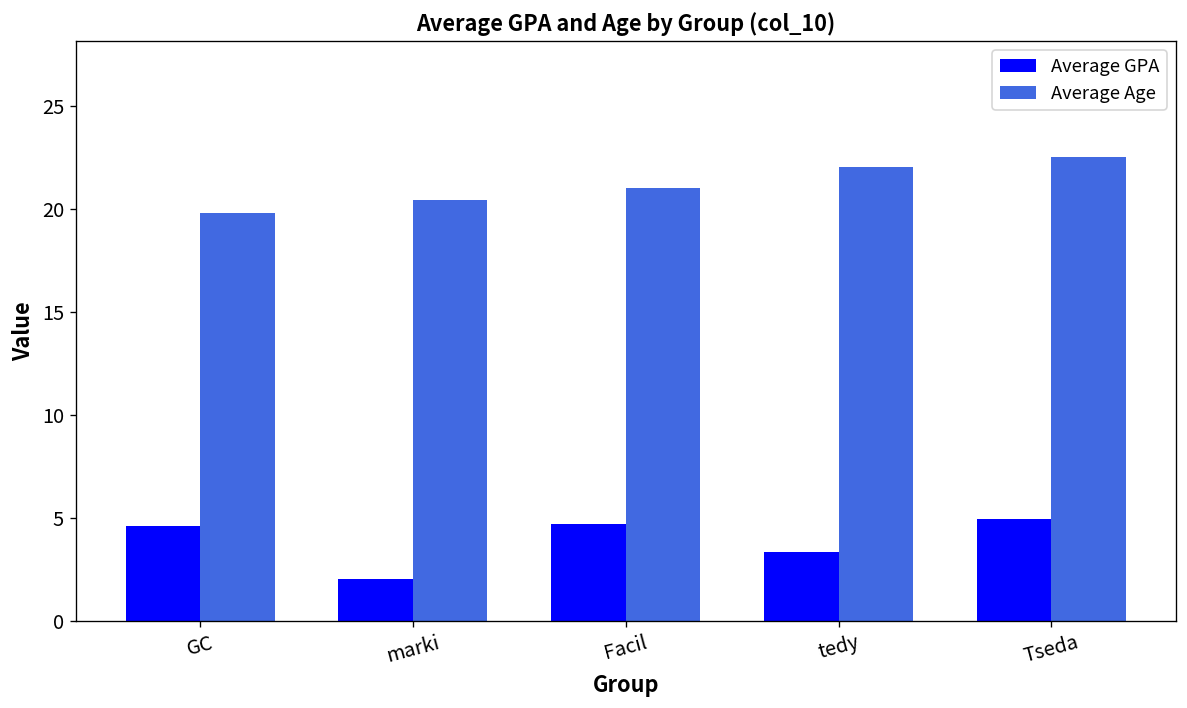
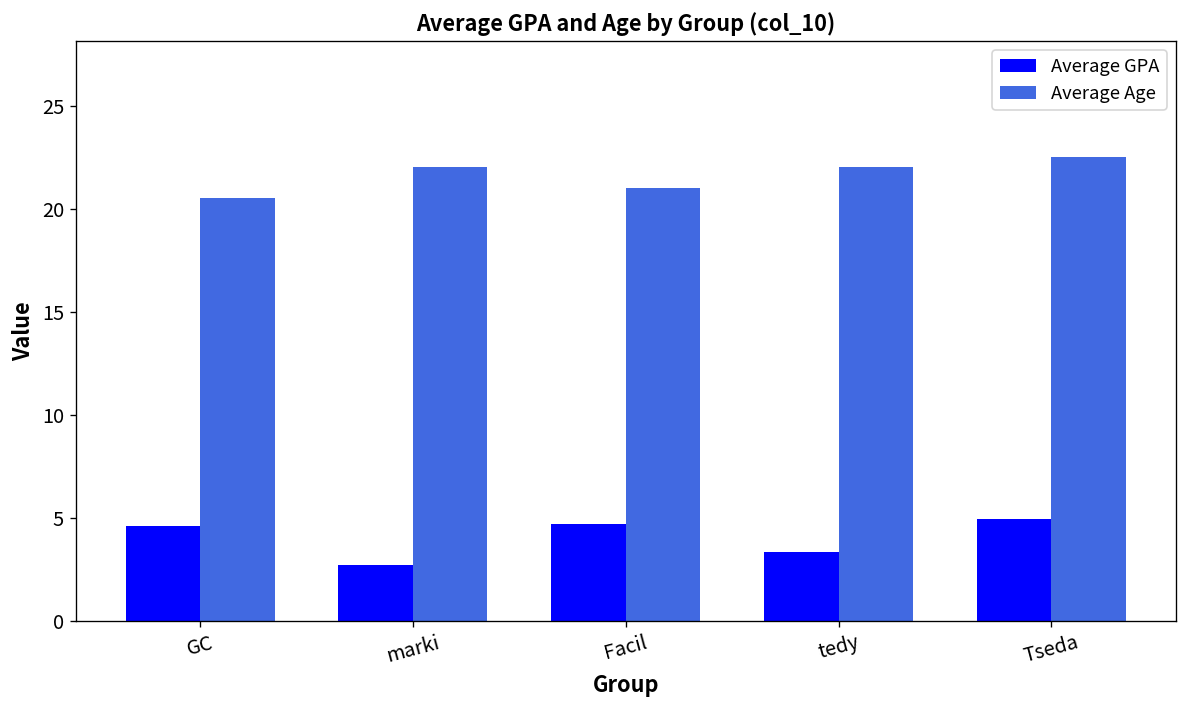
Average Age, GC: 19.8 -> 20.5
Average GPA, marki: 2.0 -> 2.7
Average Age, marki: 20.4 -> 22.0
